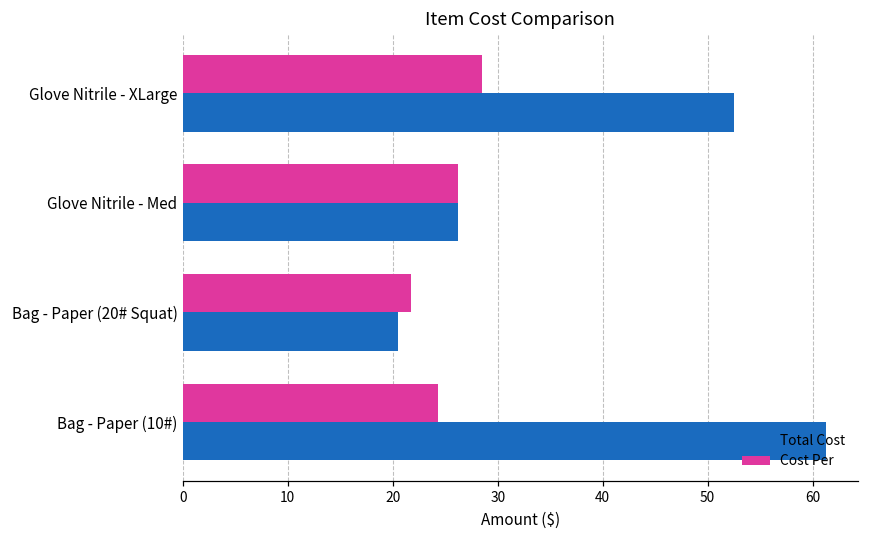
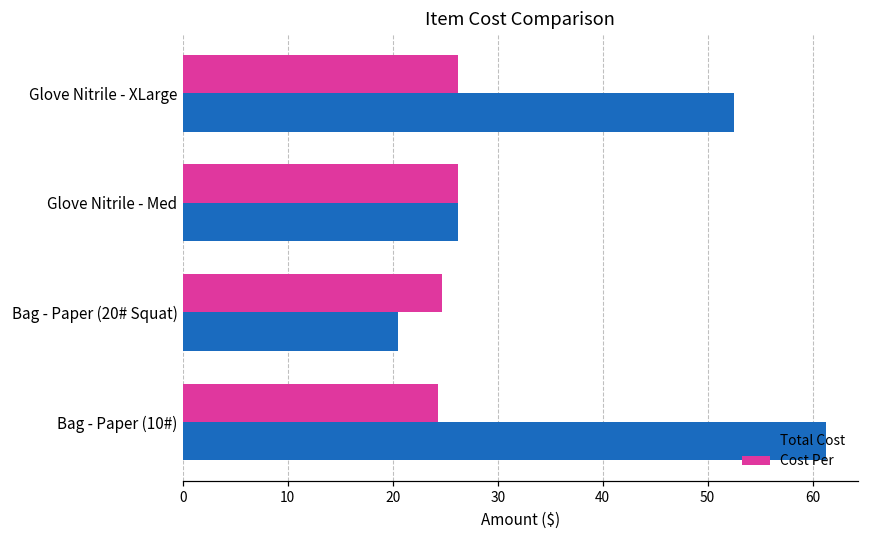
Cost Per, Glove Nitrile - XLarge: 29 -> 26
Cost Per, Bag - Paper (20# Squat): 22 -> 25
